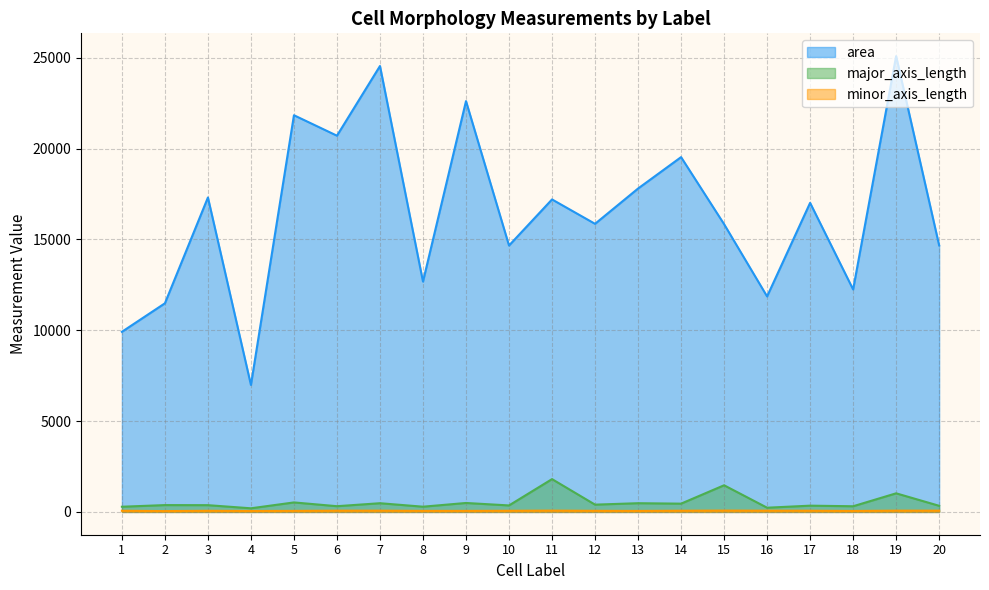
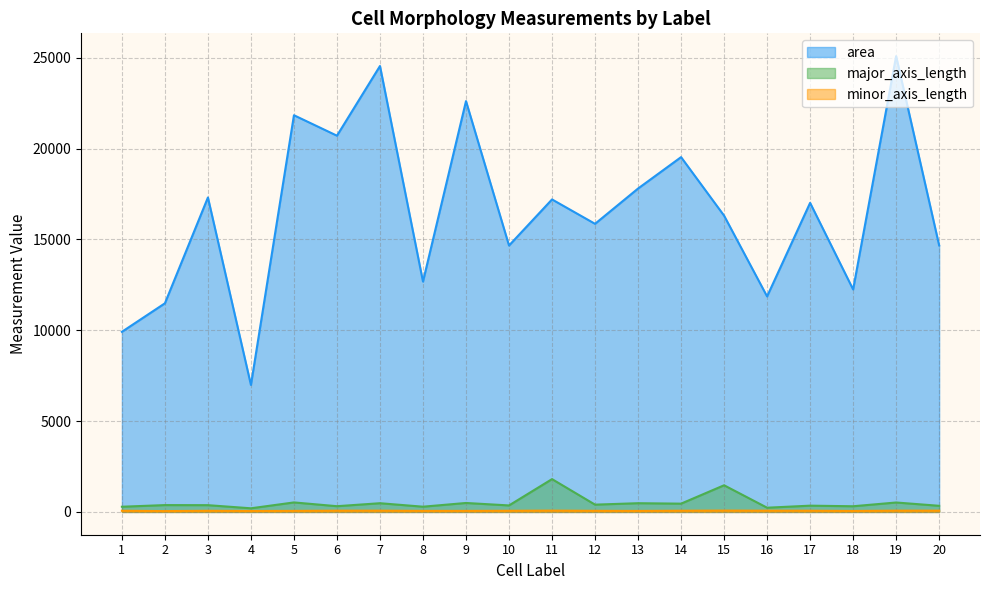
area, 15: 15800 -> 16300
major_axis_length, 19: 1000 -> 500
